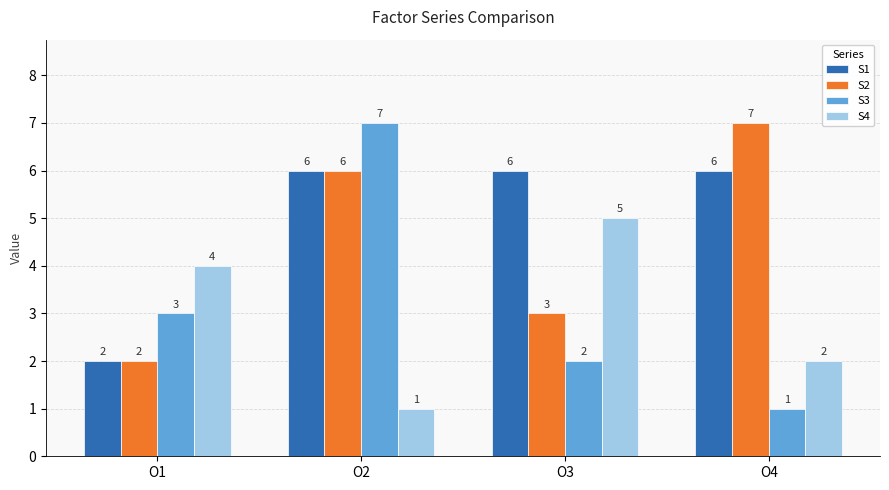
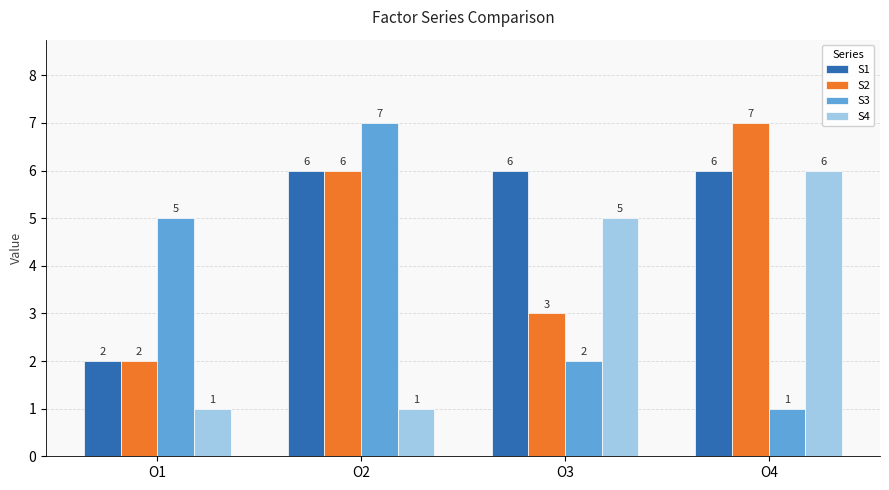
S3, O1: 3 -> 5
S4, O1: 4 -> 1
S4, O4: 2 -> 6
